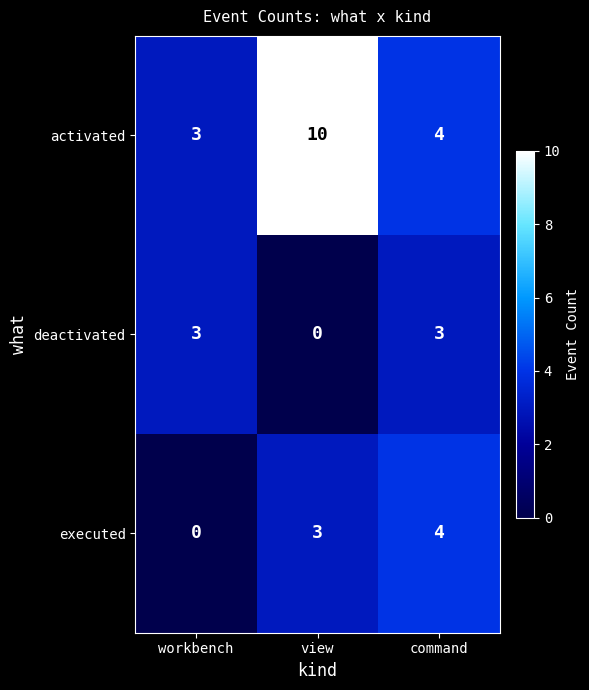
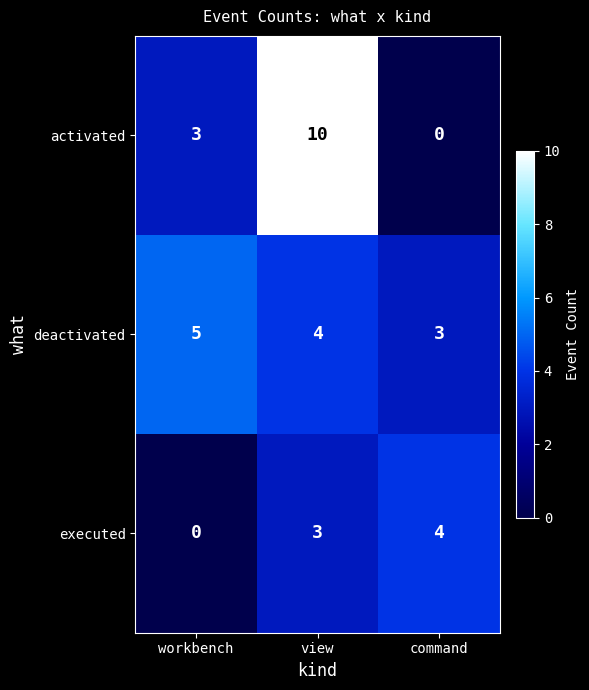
activated, command: 4 -> 0
deactivated, workbench: 3 -> 5
deactivated, view: 0 -> 4
